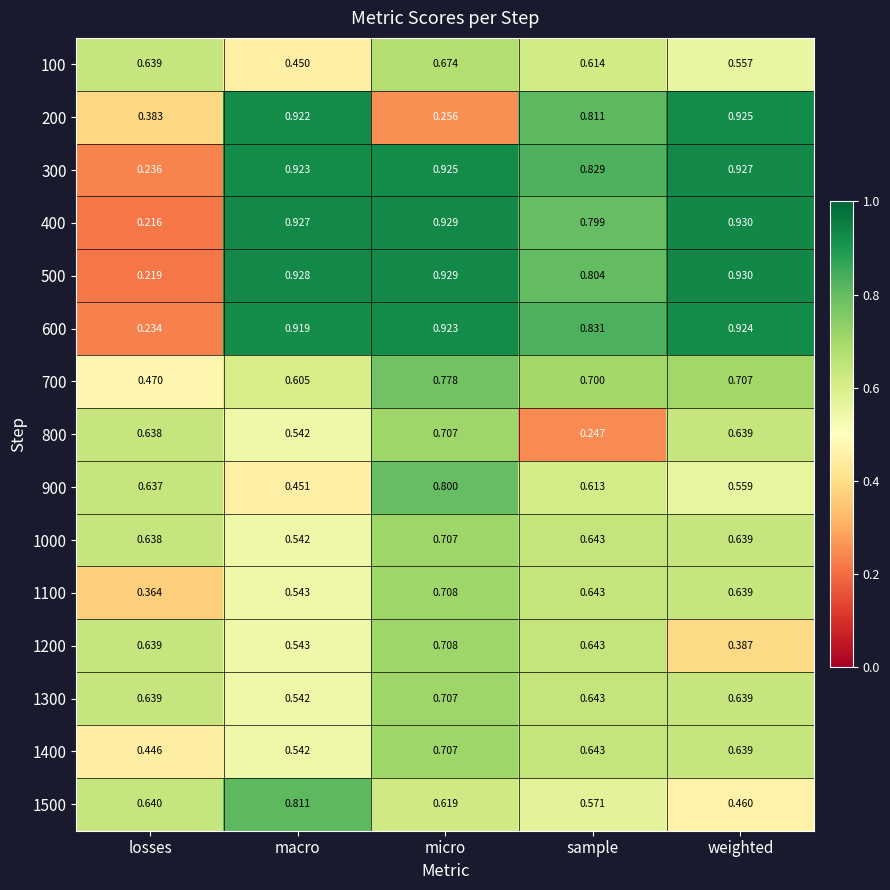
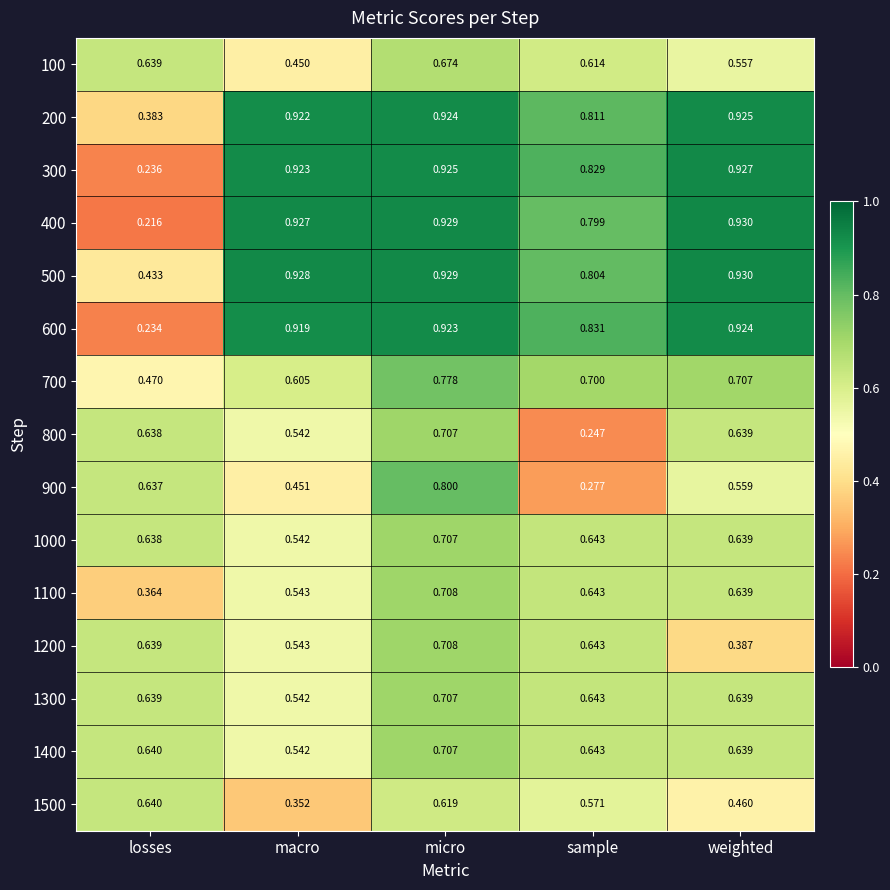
200, micro: 0.256 -> 0.924
500, losses: 0.219 -> 0.433
900, sample: 0.613 -> 0.277
1400, losses: 0.446 -> 0.640
1500, macro: 0.811 -> 0.352
